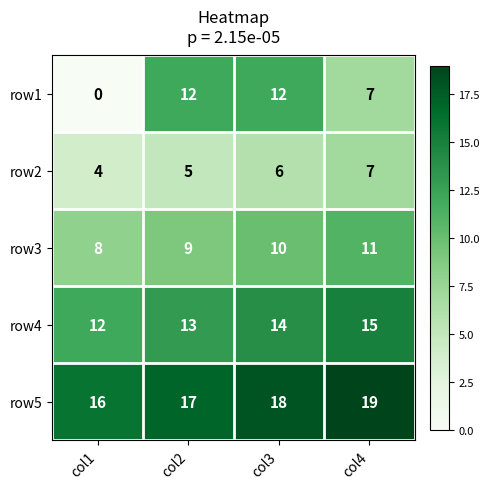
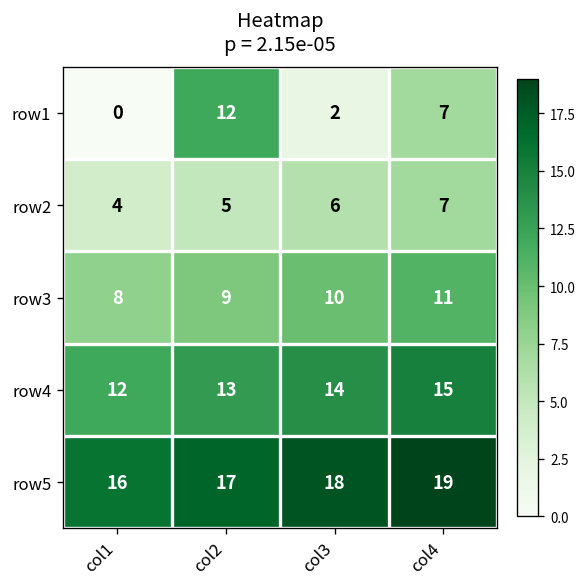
row1, col3: 12 -> 2
